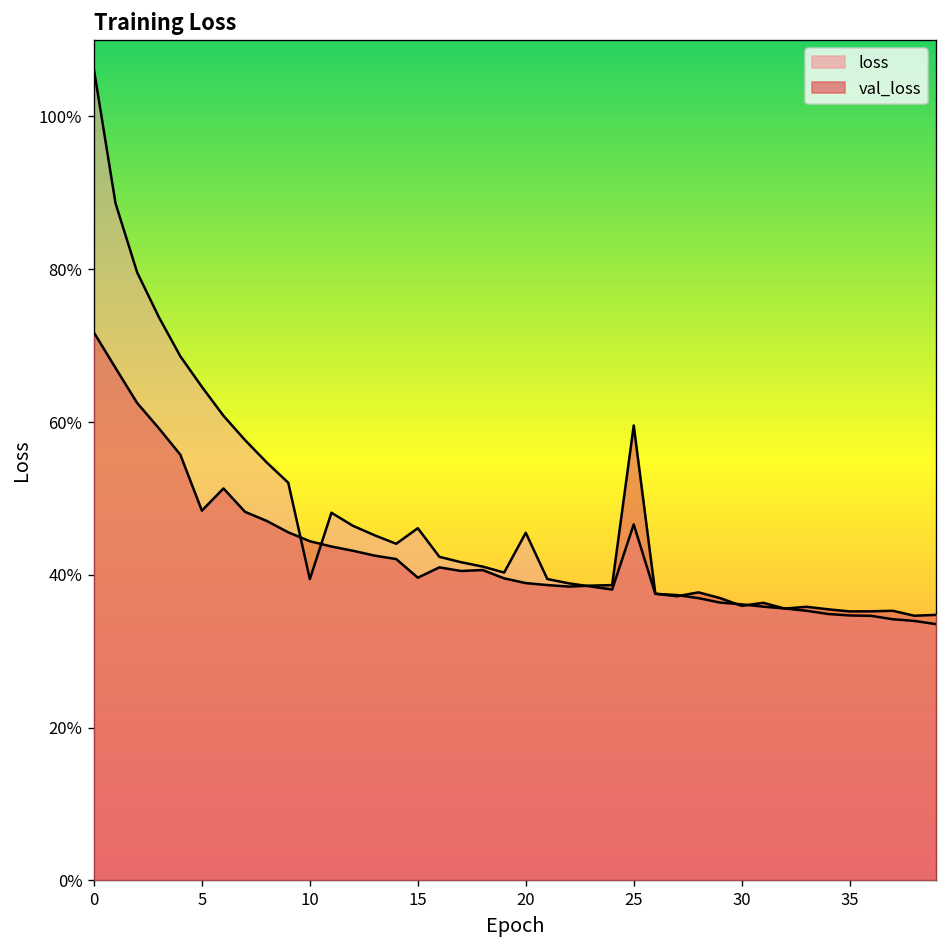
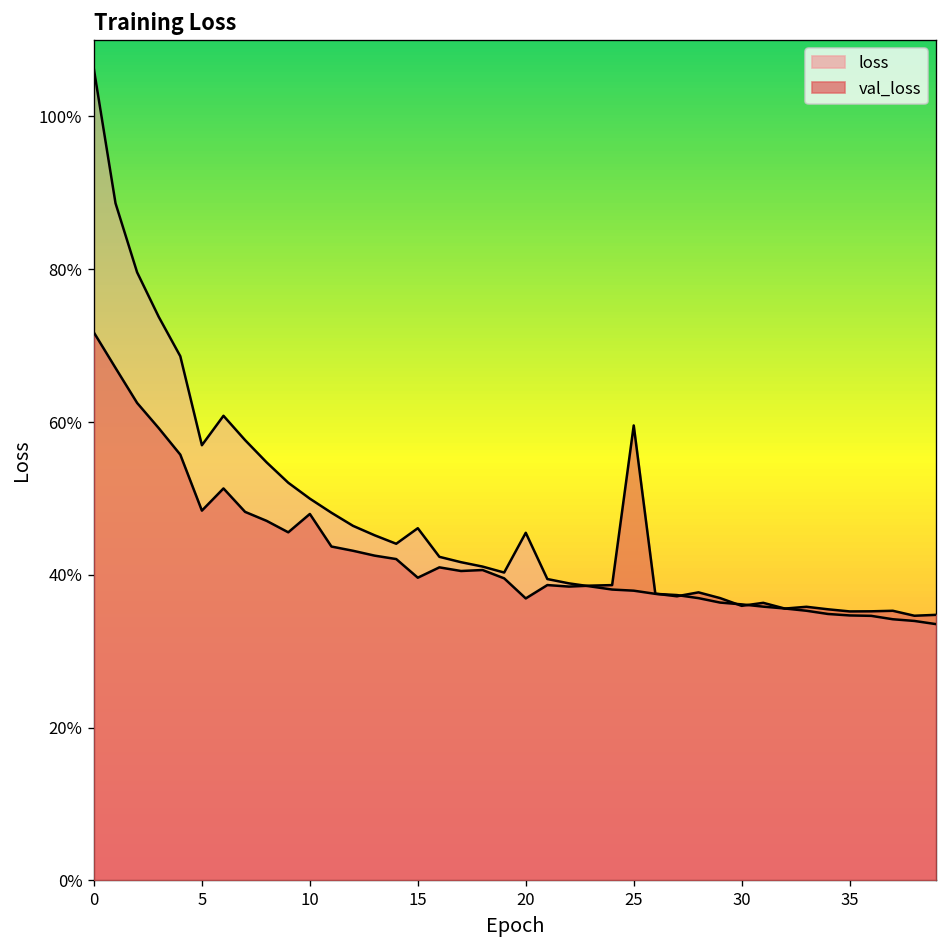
loss, 5: 65% -> 57%
loss, 10: 39% -> 50%
val_loss, 10: 44% -> 48%
val_loss, 20: 39% -> 37%
loss, 25: 47% -> 38%
